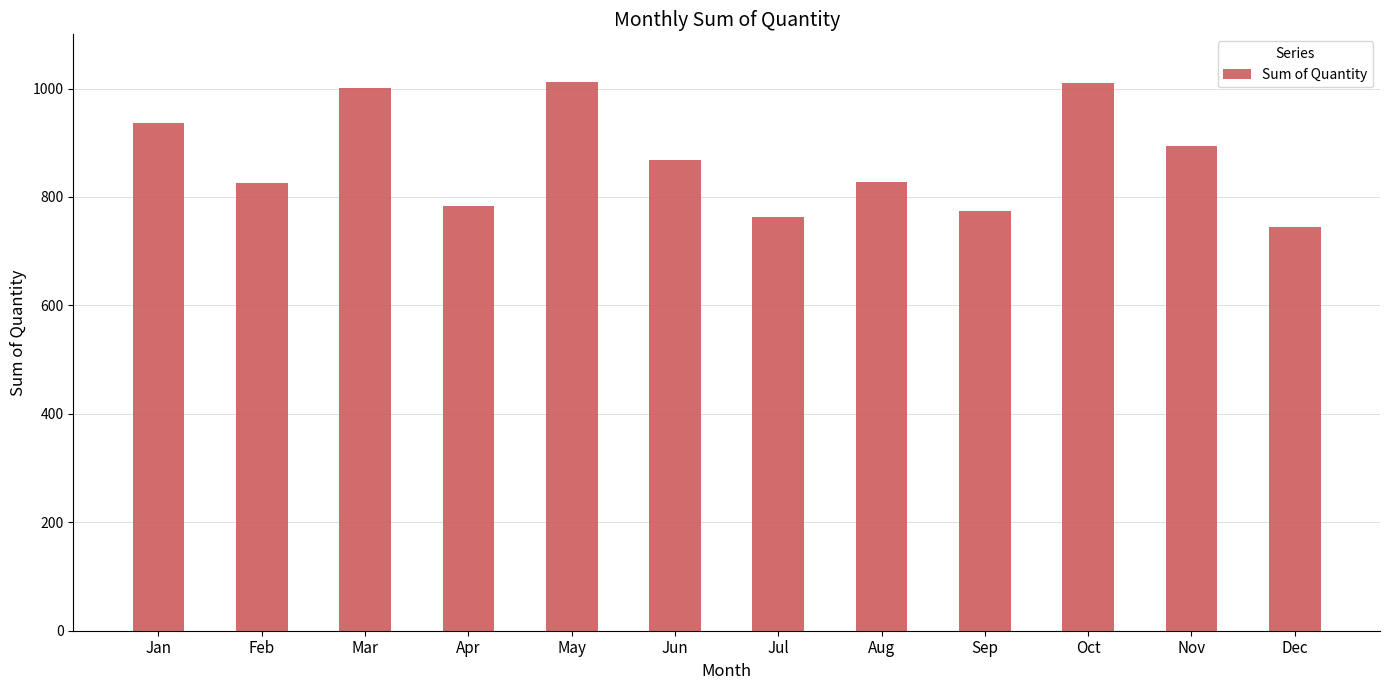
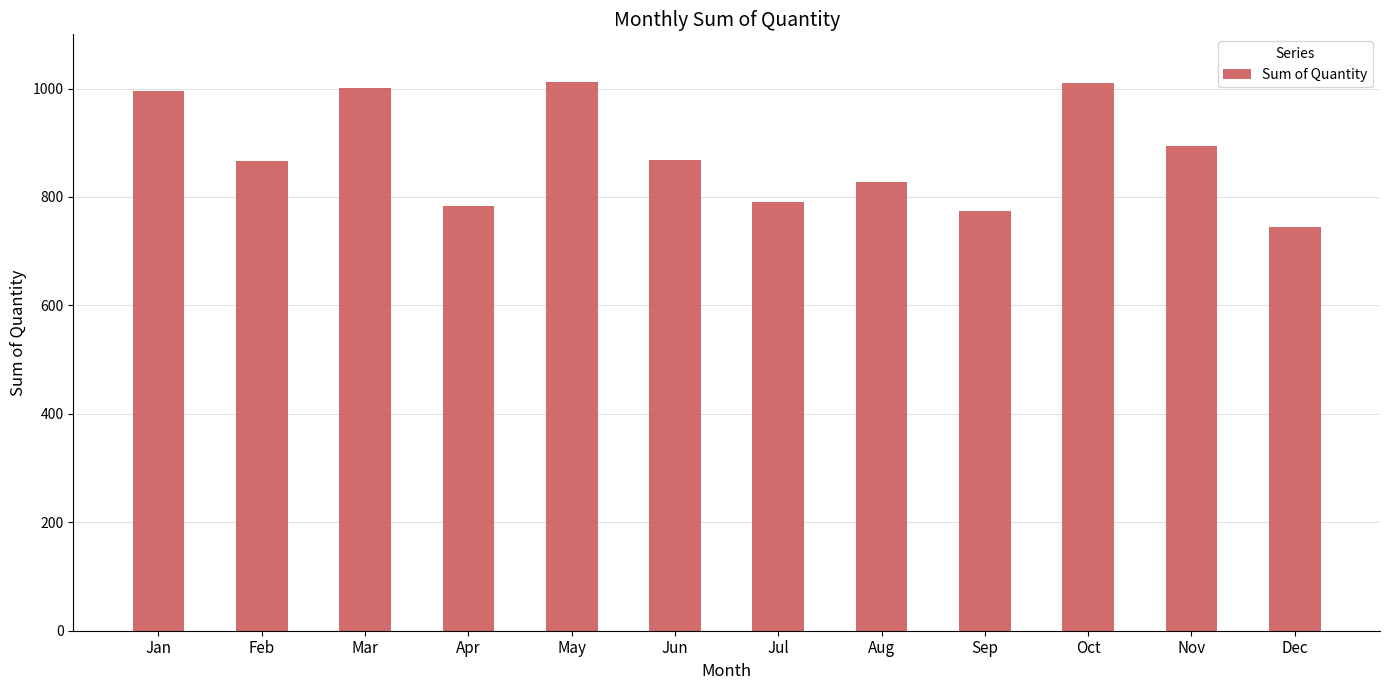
Jan: 940 -> 1000
Feb: 830 -> 870
Jul: 760 -> 790
